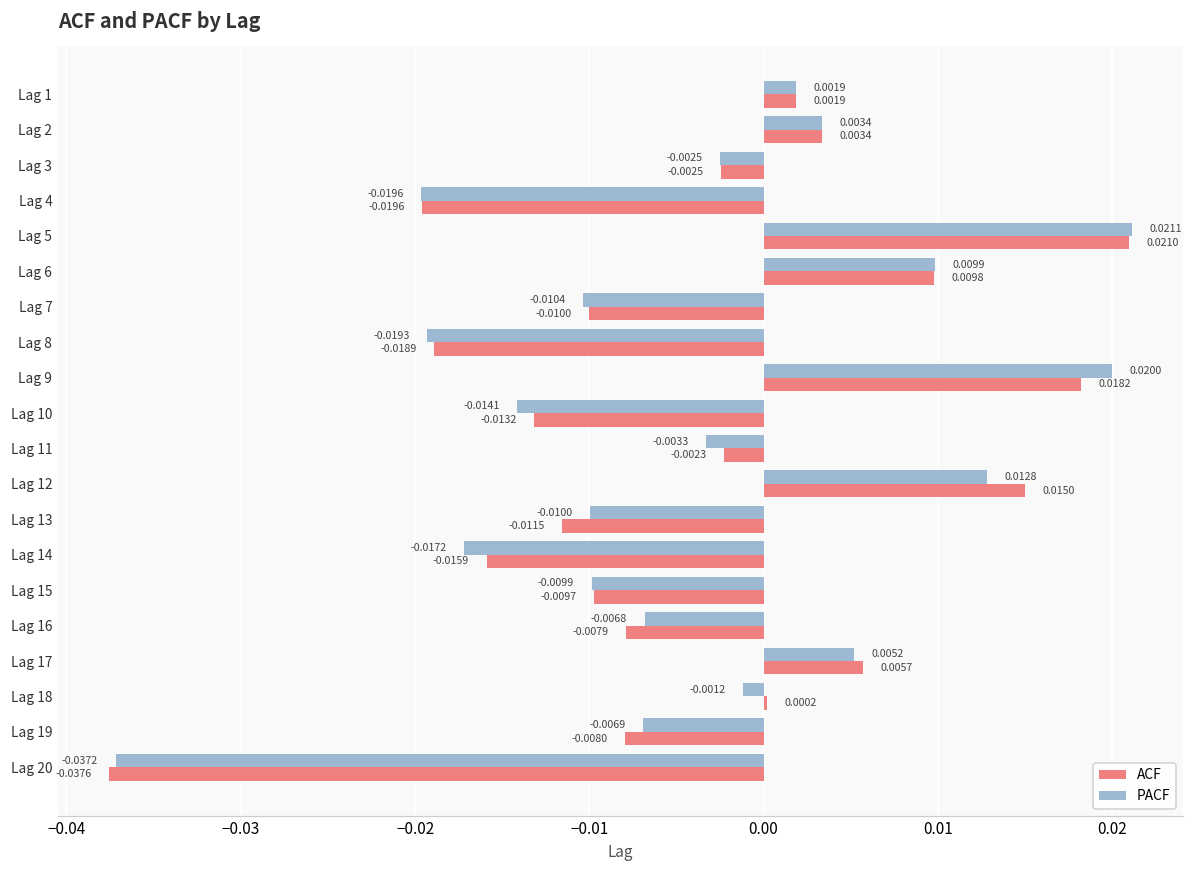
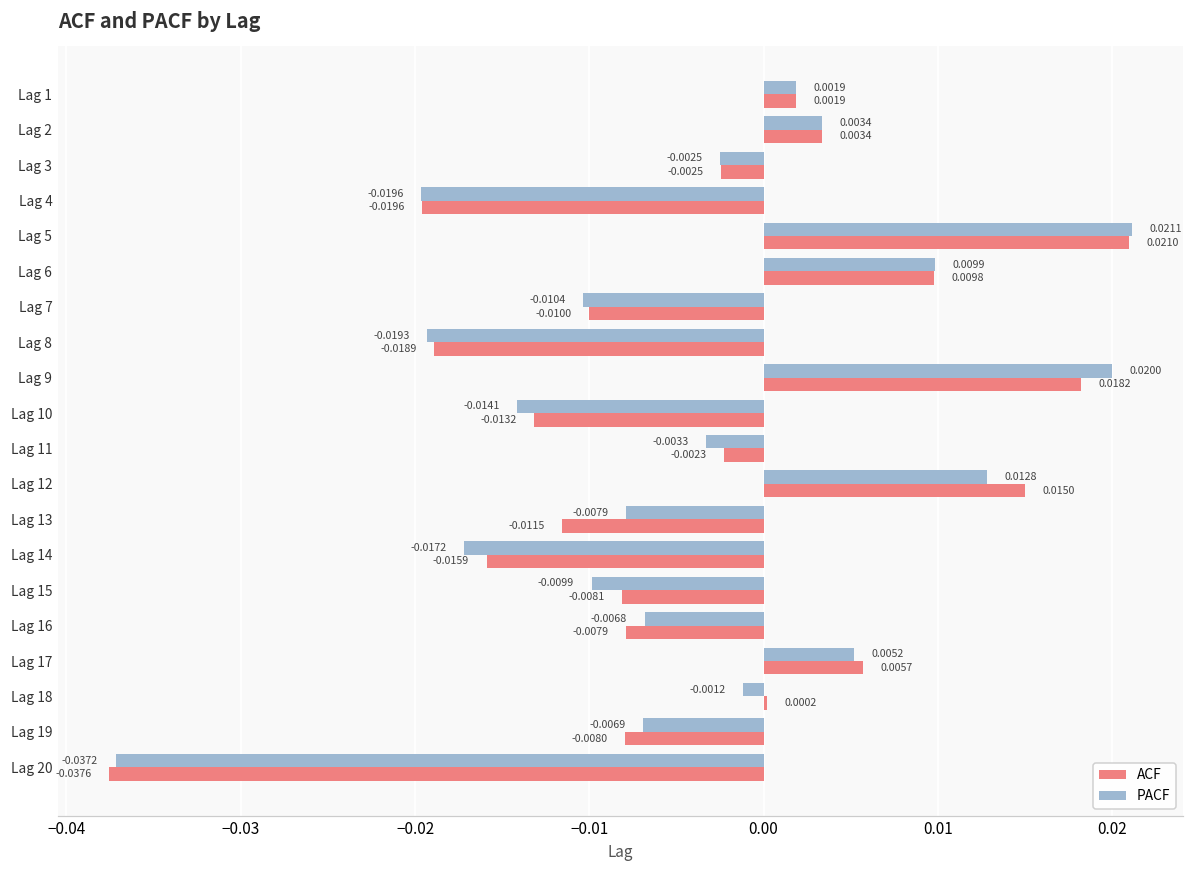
PACF, Lag 13: -0.0100 -> -0.0079
ACF, Lag 15: -0.0097 -> -0.0081
